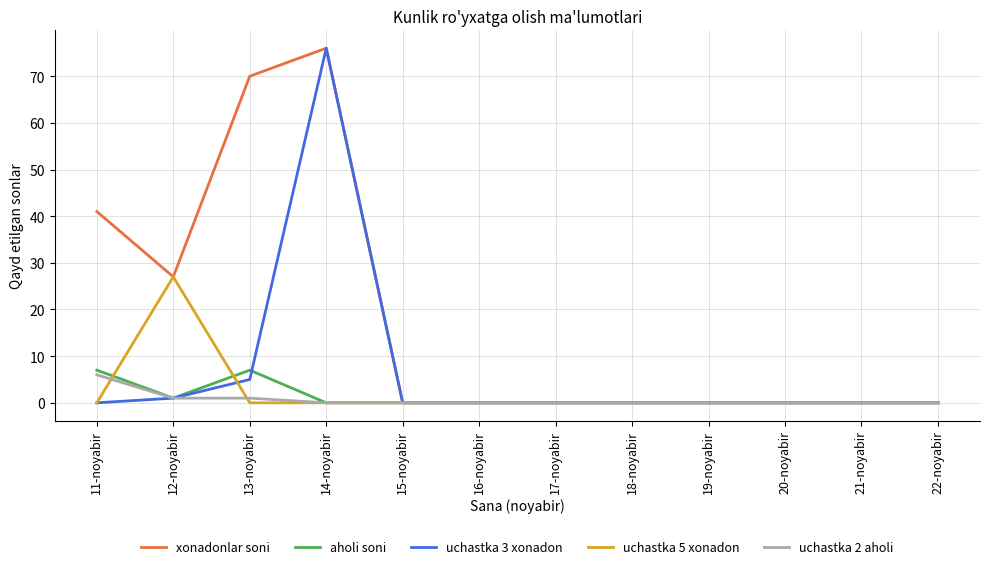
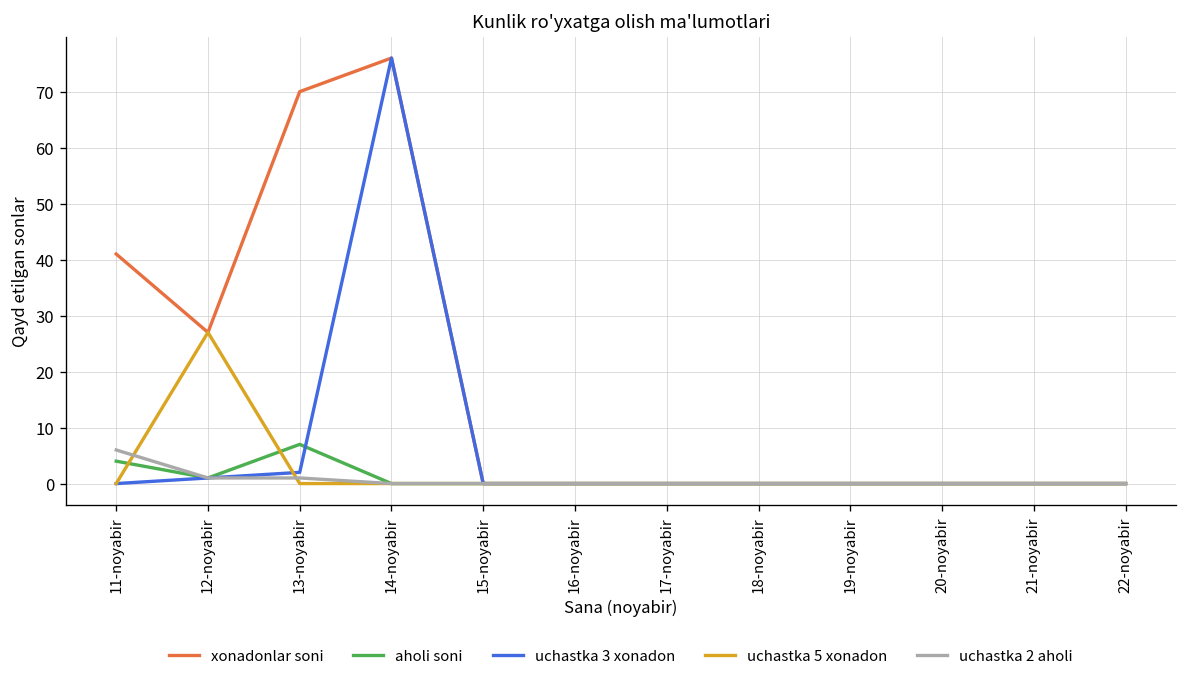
aholi soni, 11-noyabir: 7 -> 4
uchastka 3 xonadon, 13-noyabir: 5 -> 2
